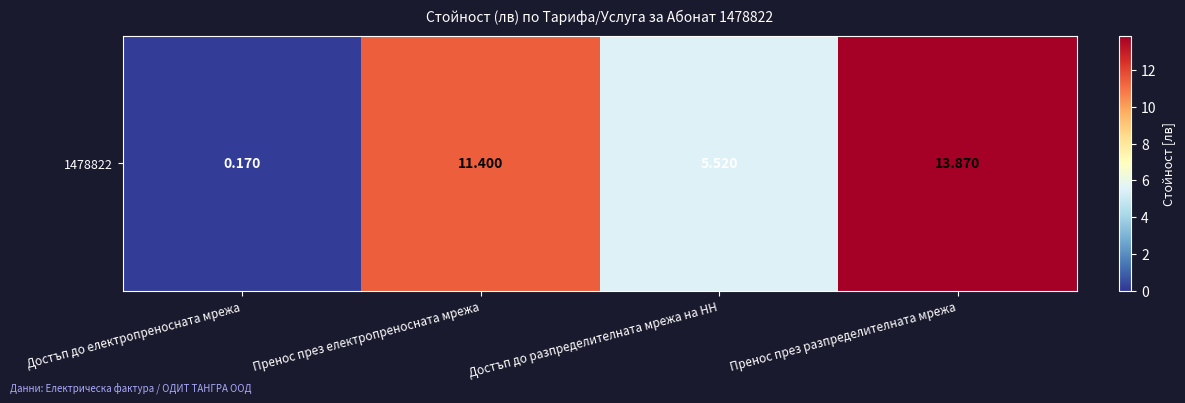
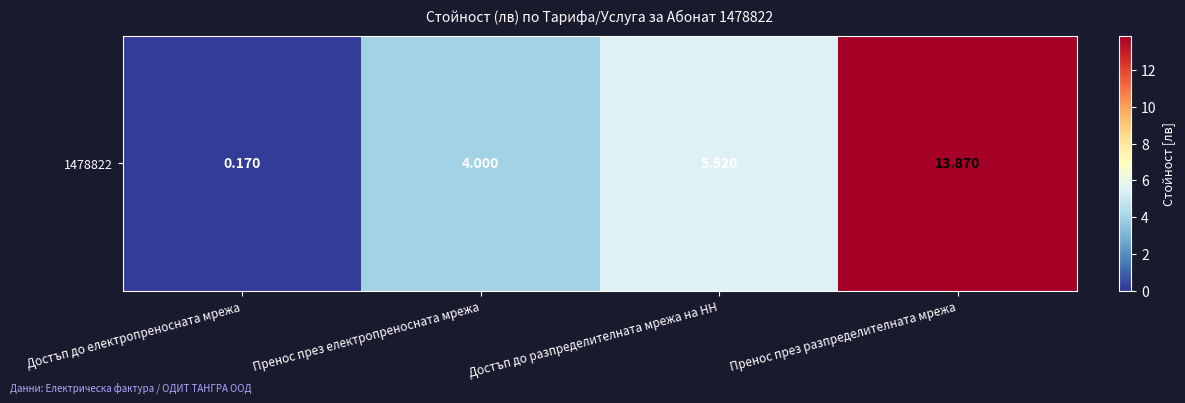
1478822, Пренос през електропреносната мрежа: 11.400 -> 4.000
